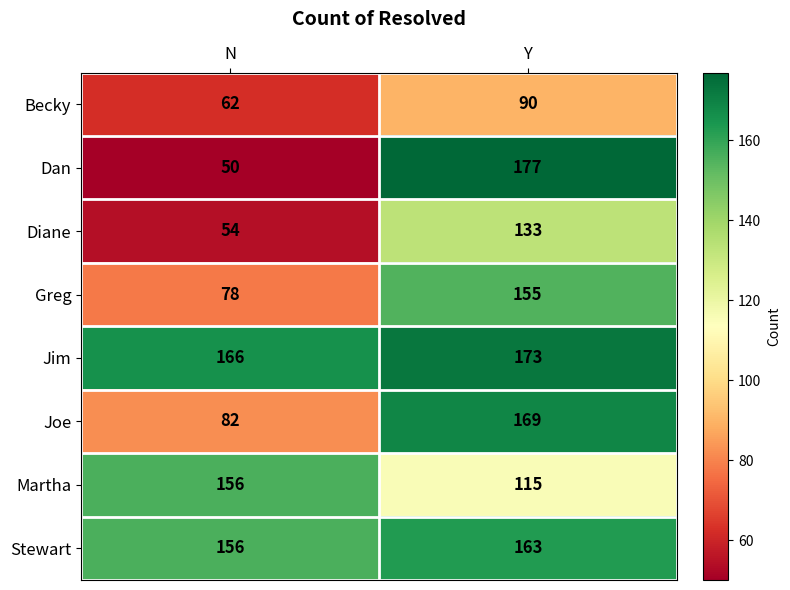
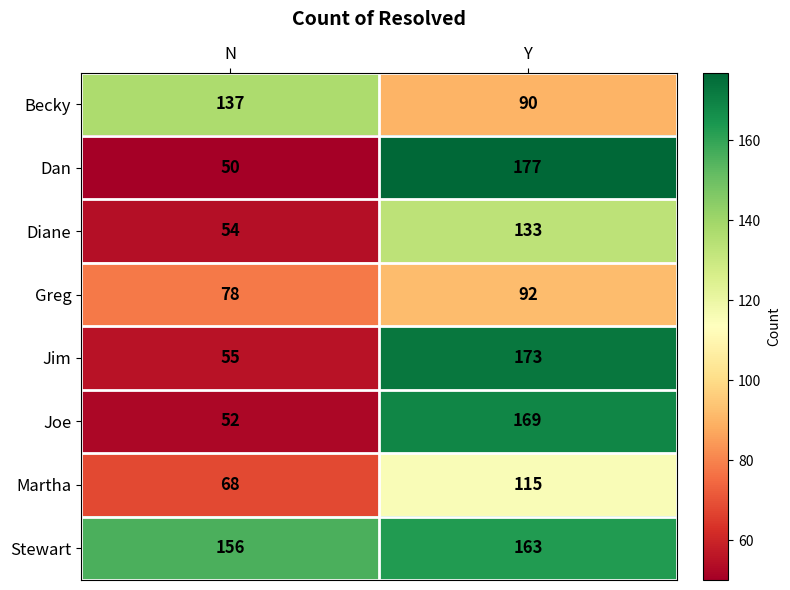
Becky, N: 62 -> 137
Greg, Y: 155 -> 92
Jim, N: 166 -> 55
Joe, N: 82 -> 52
Martha, N: 156 -> 68
